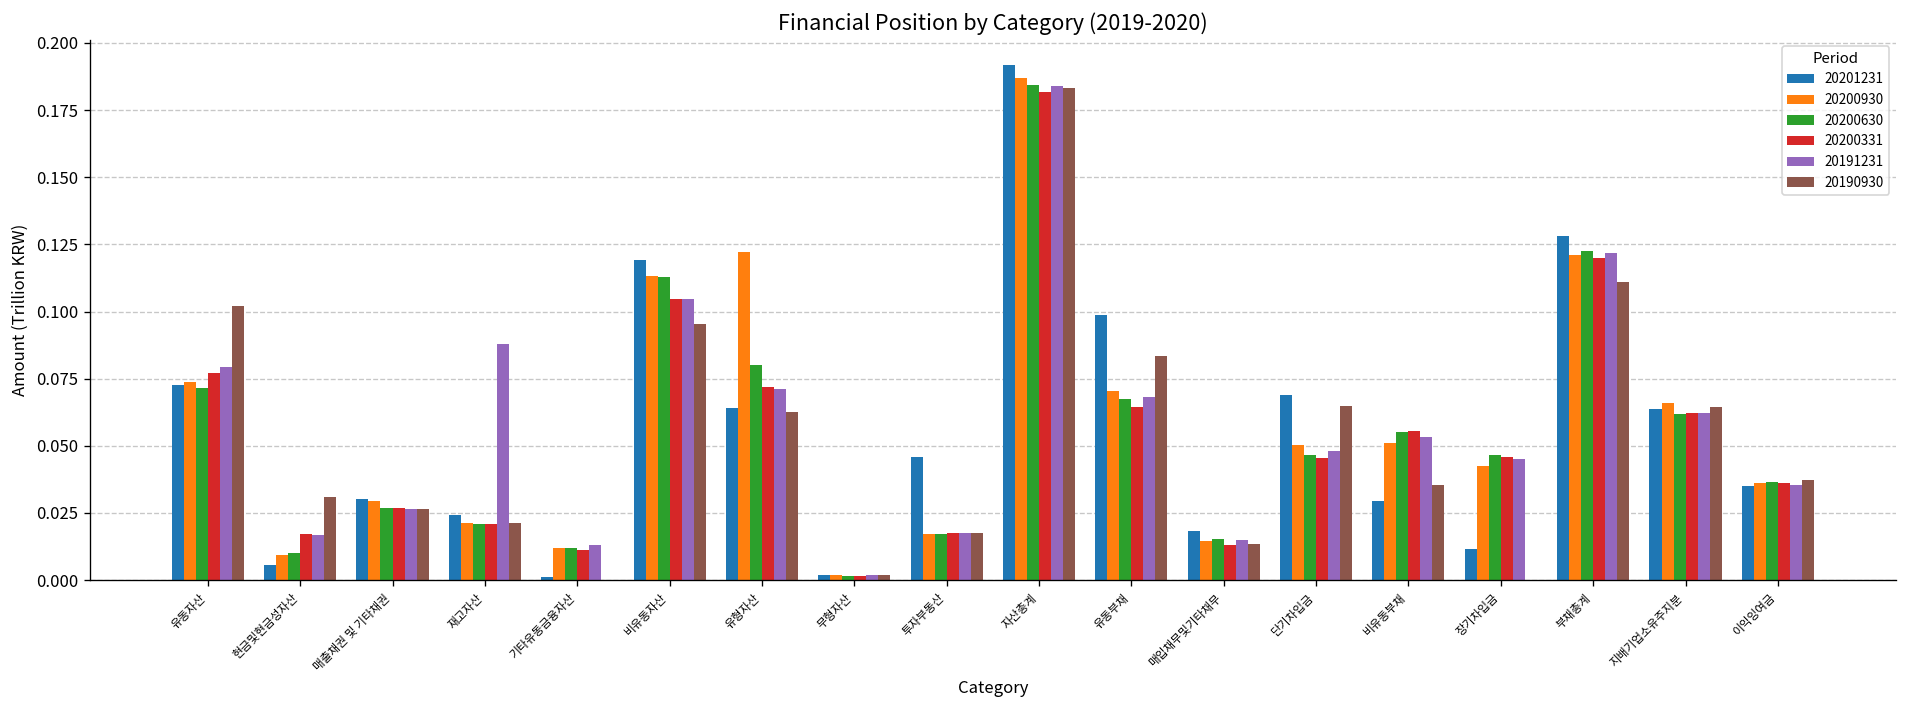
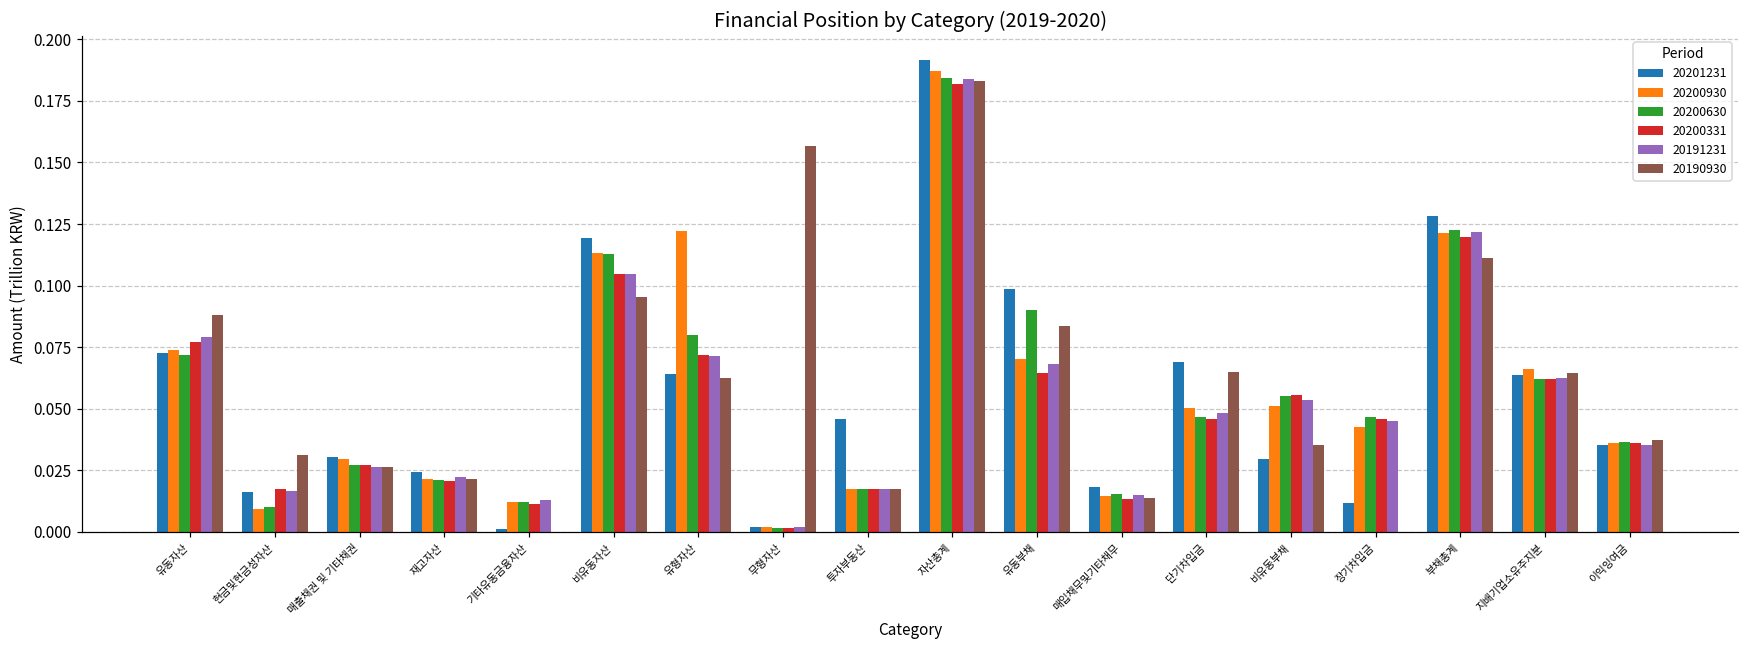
20190930, 유동자산: 0.102 -> 0.088
20201231, 현금및현금성자산: 0.005 -> 0.016
20191231, 재고자산: 0.088 -> 0.022
20190930, 무형자산: 0.002 -> 0.157
20200630, 유동부채: 0.067 -> 0.090
